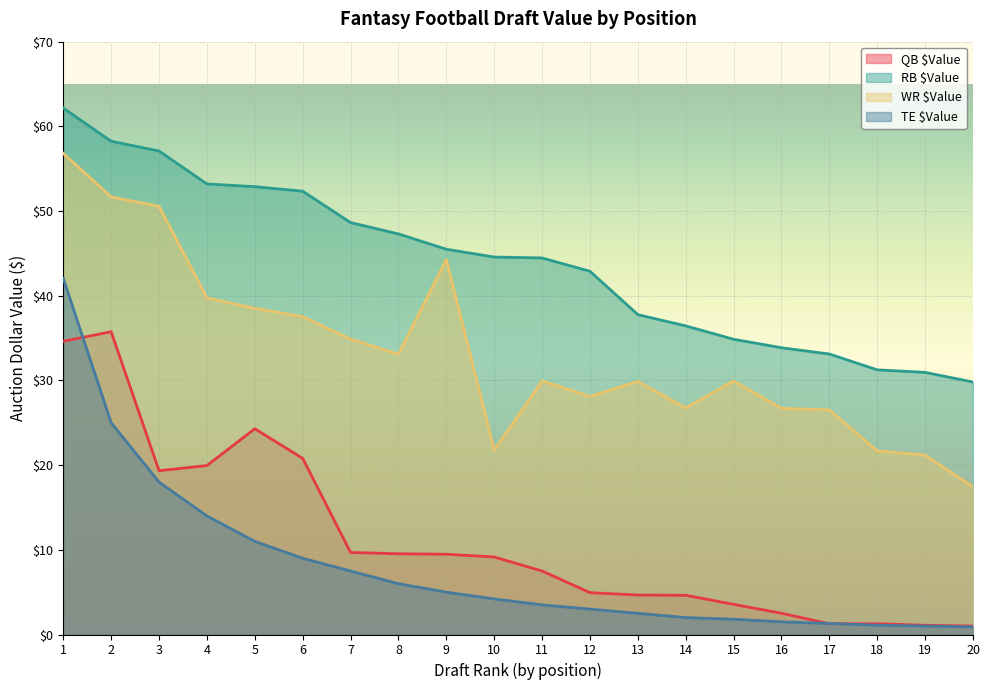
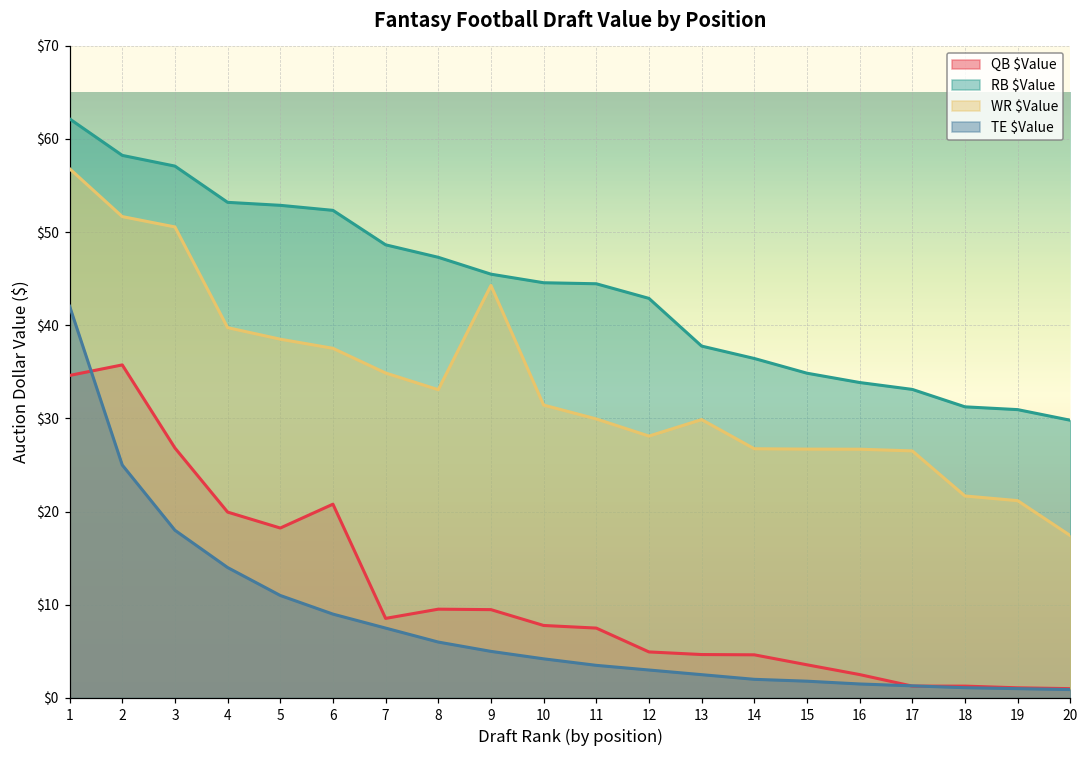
QB $Value, 3: $19 -> $27
QB $Value, 5: $24 -> $18
QB $Value, 7: $10 -> $9
QB $Value, 10: $9 -> $8
WR $Value, 10: $22 -> $31
WR $Value, 15: $30 -> $27
